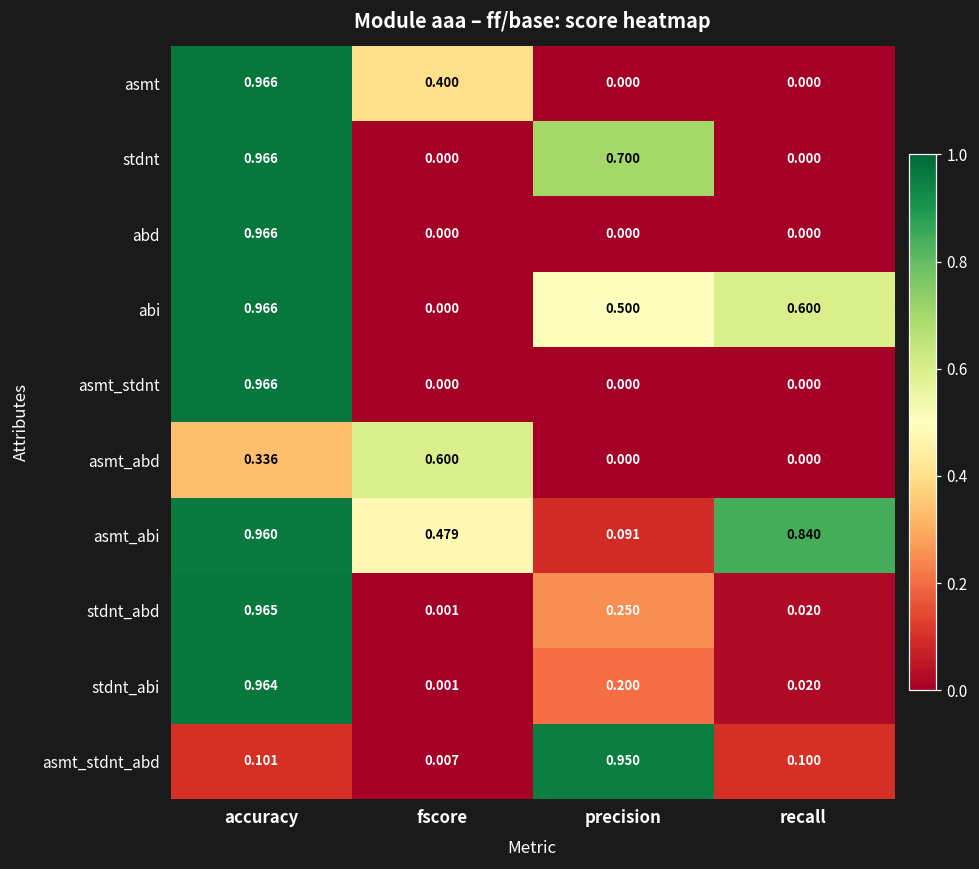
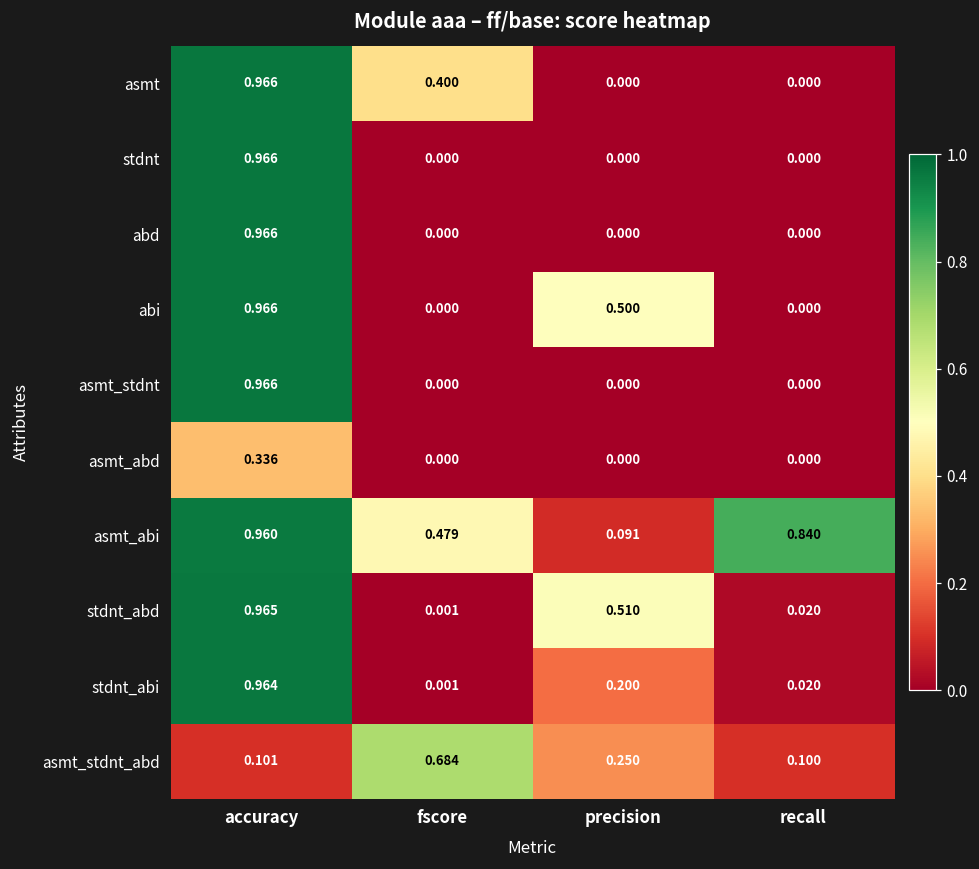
stdnt, precision: 0.700 -> 0.000
abi, recall: 0.600 -> 0.000
asmt_abd, fscore: 0.600 -> 0.000
stdnt_abd, precision: 0.250 -> 0.510
asmt_stdnt_abd, fscore: 0.007 -> 0.684
asmt_stdnt_abd, precision: 0.950 -> 0.250
